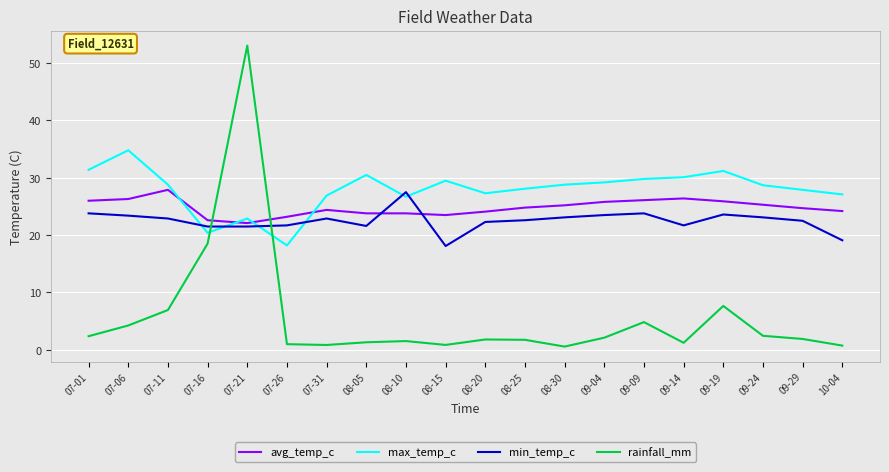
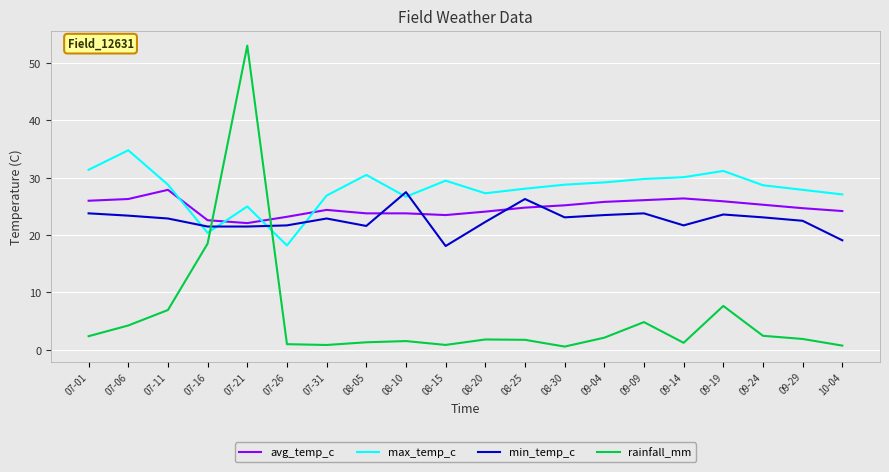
max_temp_c, 07-21: 23 -> 25
min_temp_c, 08-25: 23 -> 26
